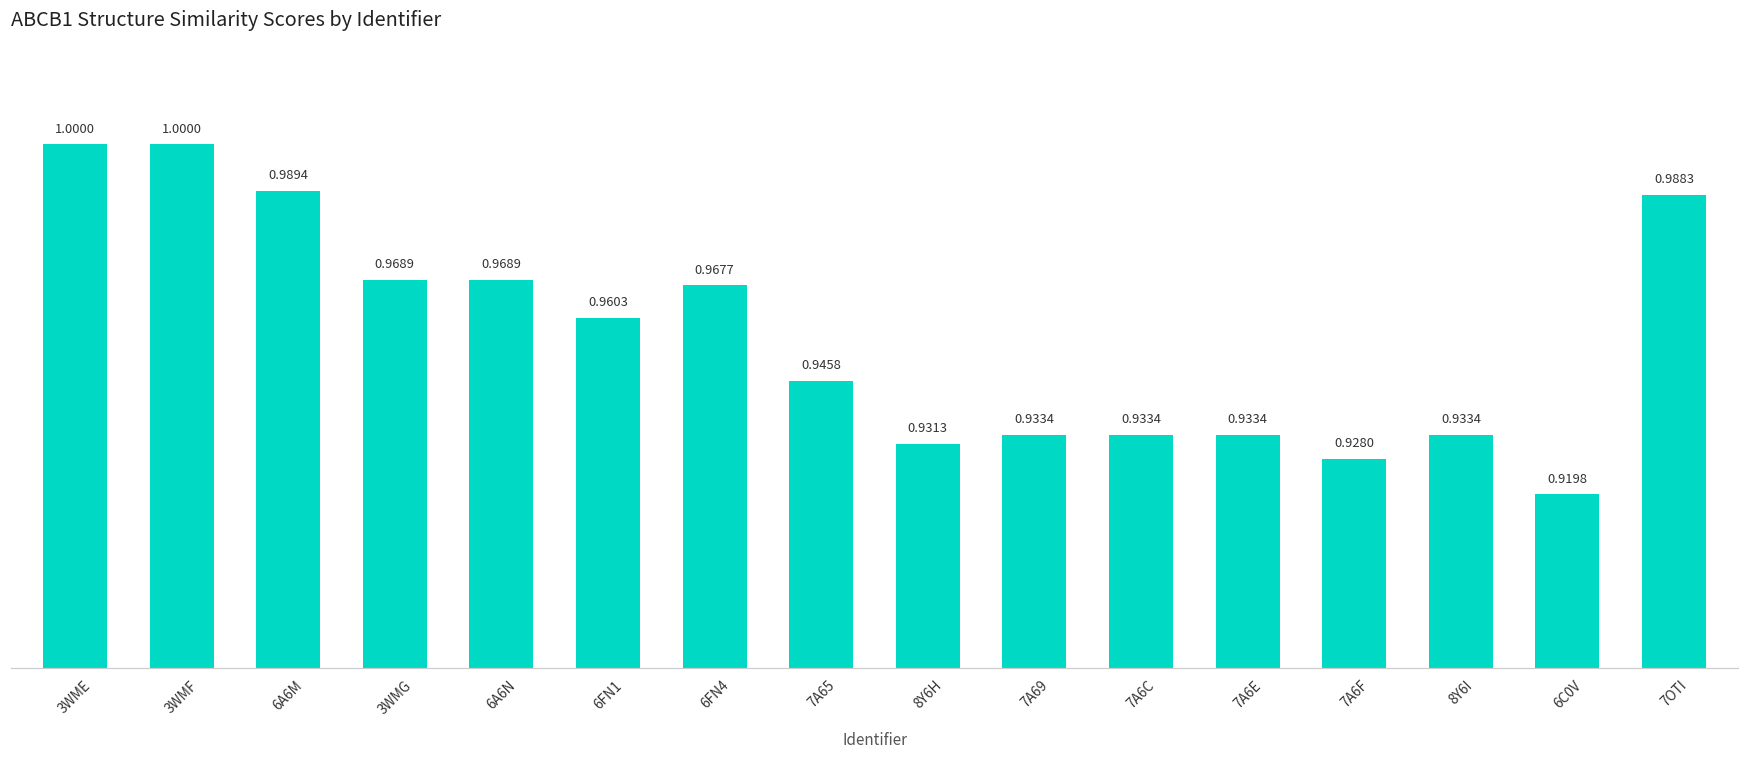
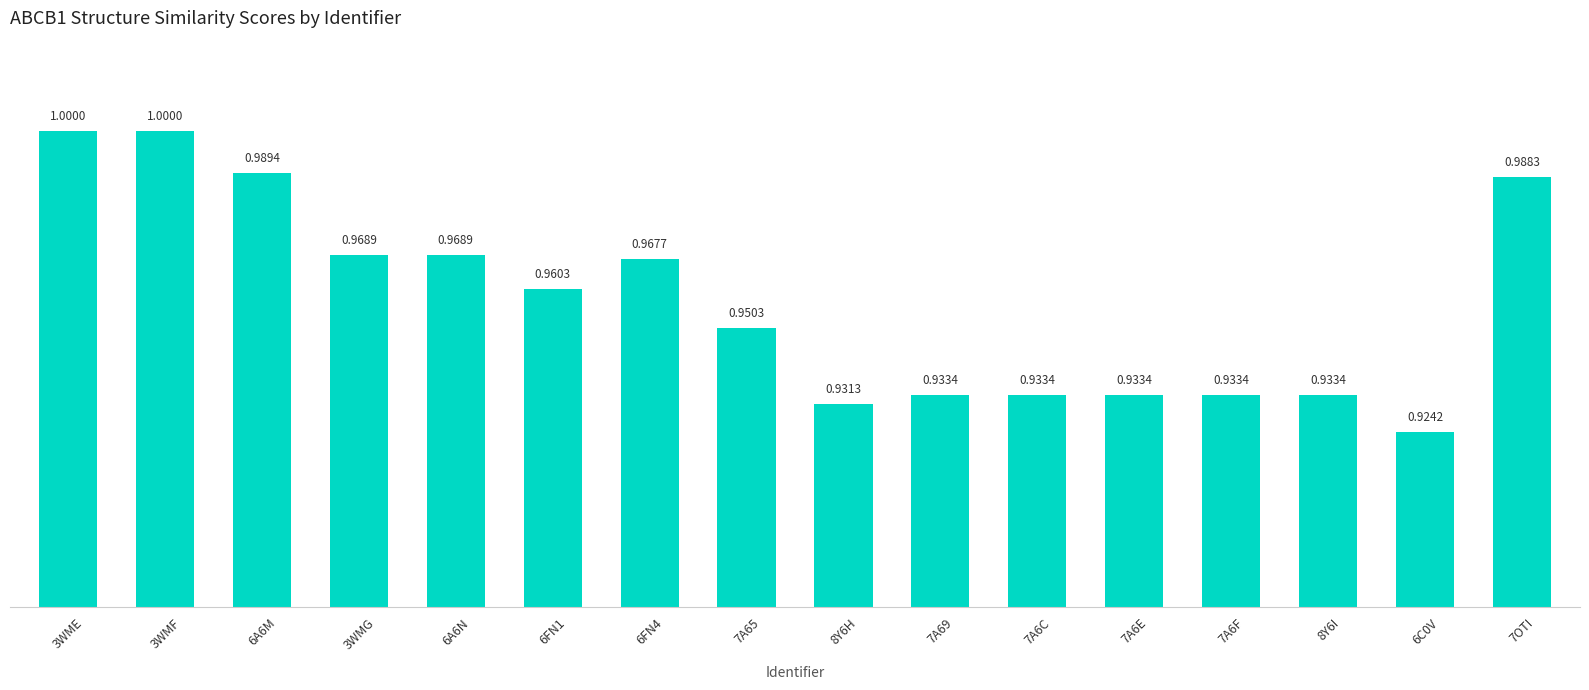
7A65: 0.9458 -> 0.9503
7A6F: 0.9280 -> 0.9334
6C0V: 0.9198 -> 0.9242
